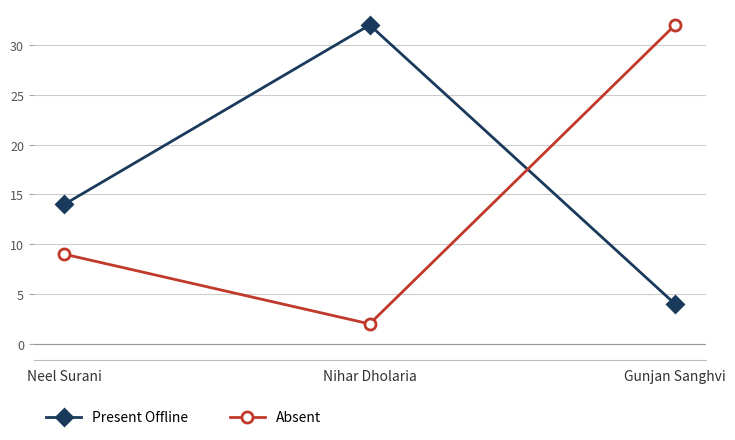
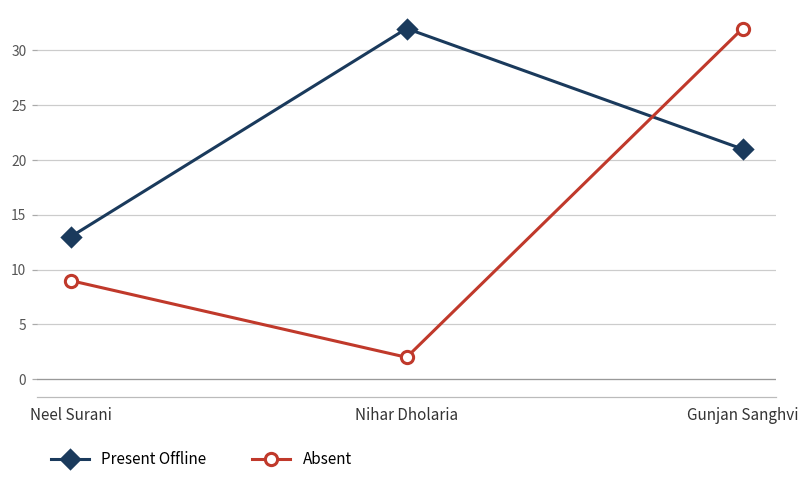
Present Offline, Neel Surani: 14 -> 13
Present Offline, Gunjan Sanghvi: 4 -> 21
